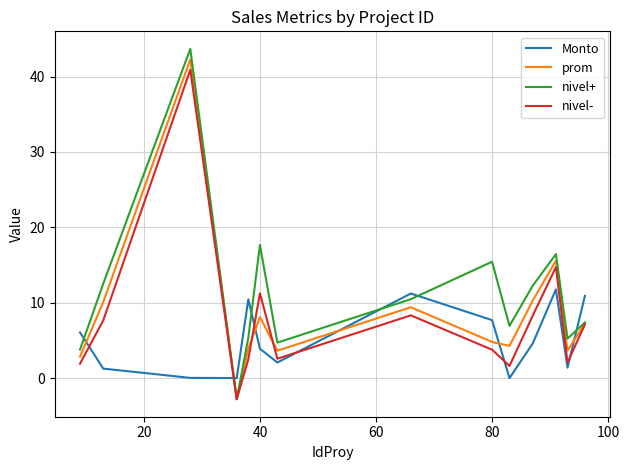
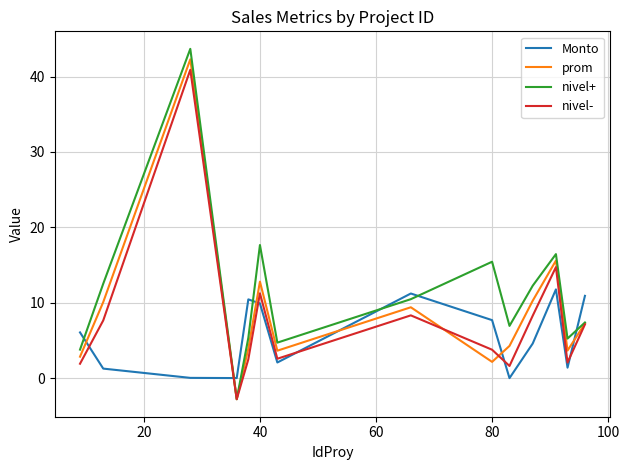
Monto, 40: 4 -> 10
prom, 40: 8 -> 13
prom, 80: 5 -> 2
